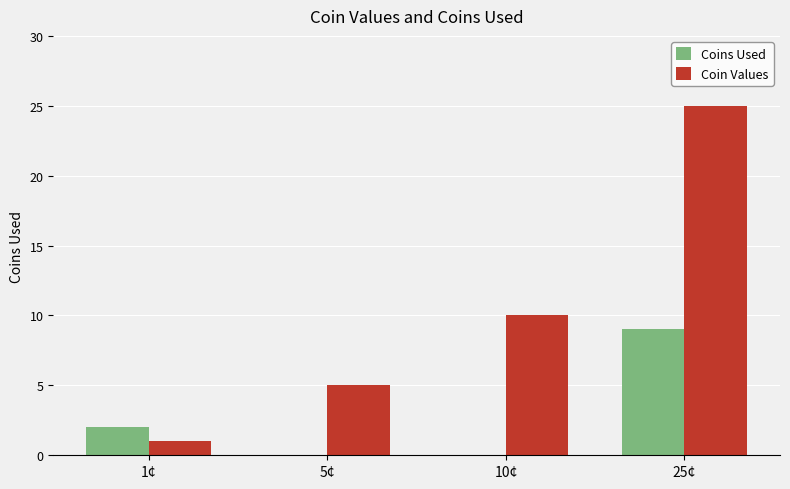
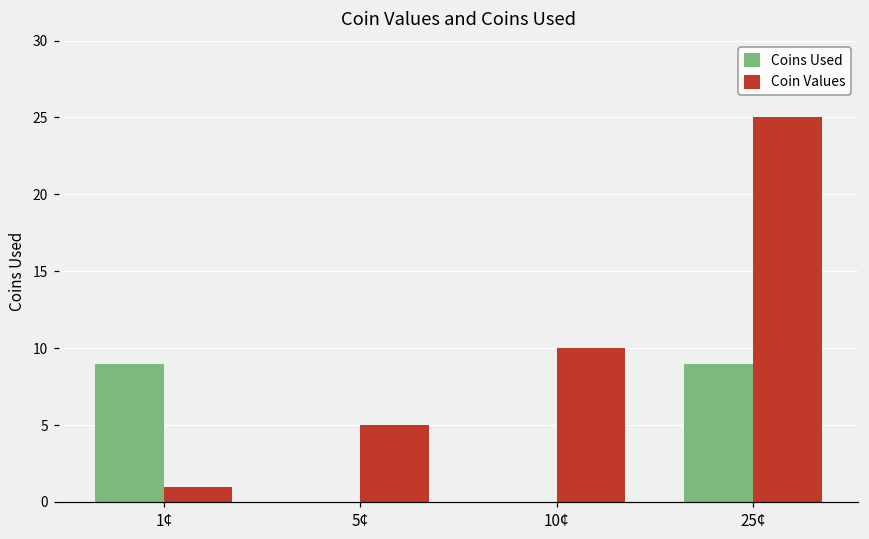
Coins Used, 1¢: 2 -> 9
